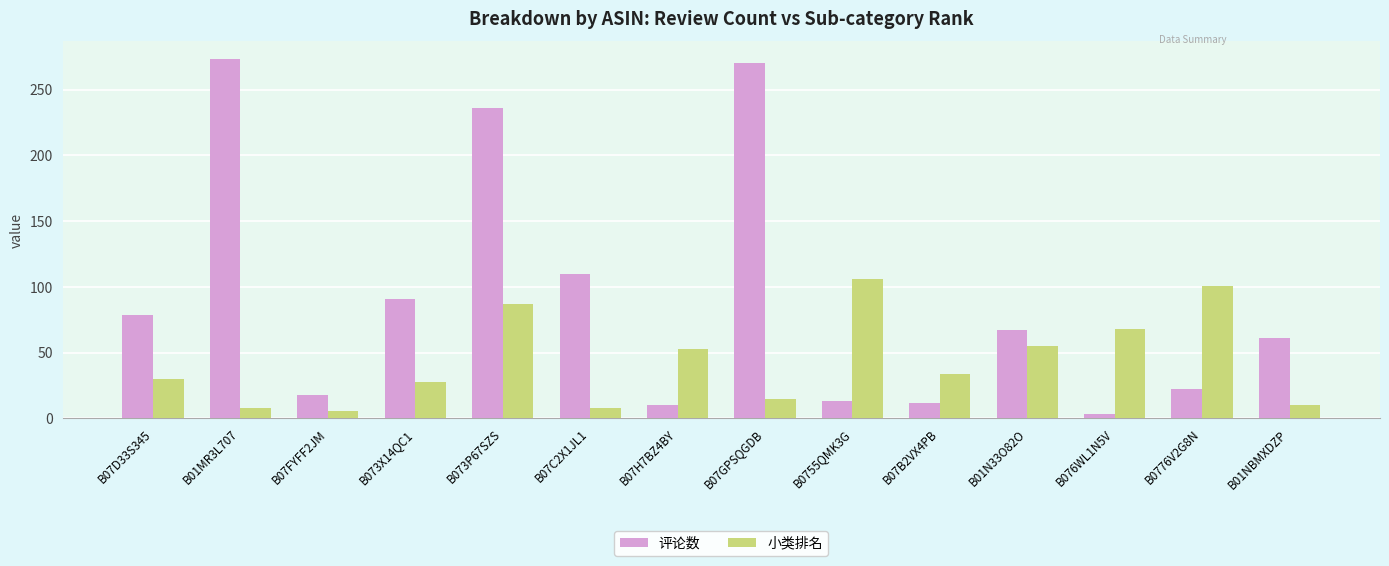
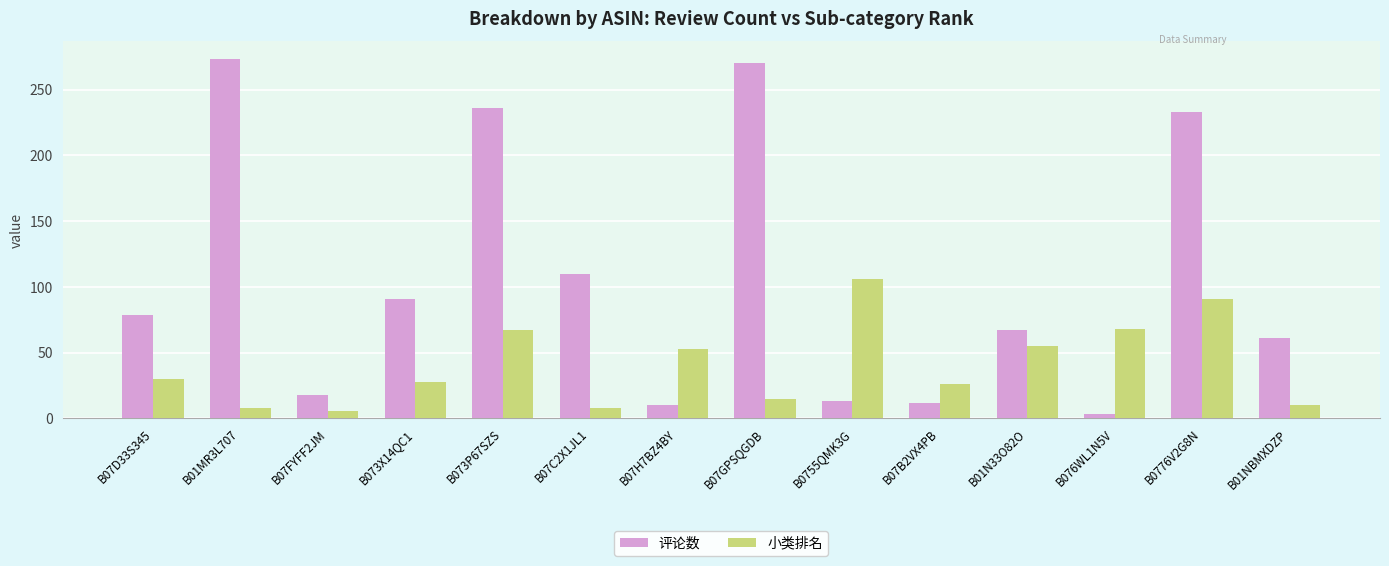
小类排名, B073P67SZS: 87 -> 67
小类排名, B07B2VX4PB: 34 -> 26
评论数, B0776V2G8N: 22 -> 233
小类排名, B0776V2G8N: 101 -> 91
